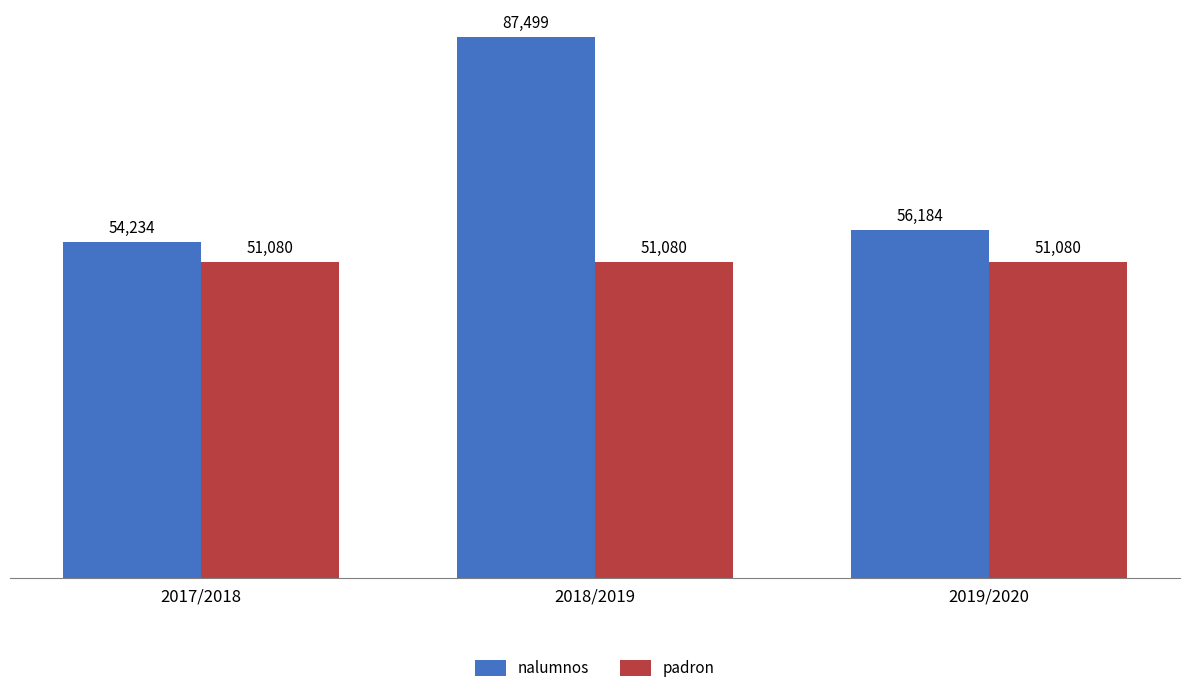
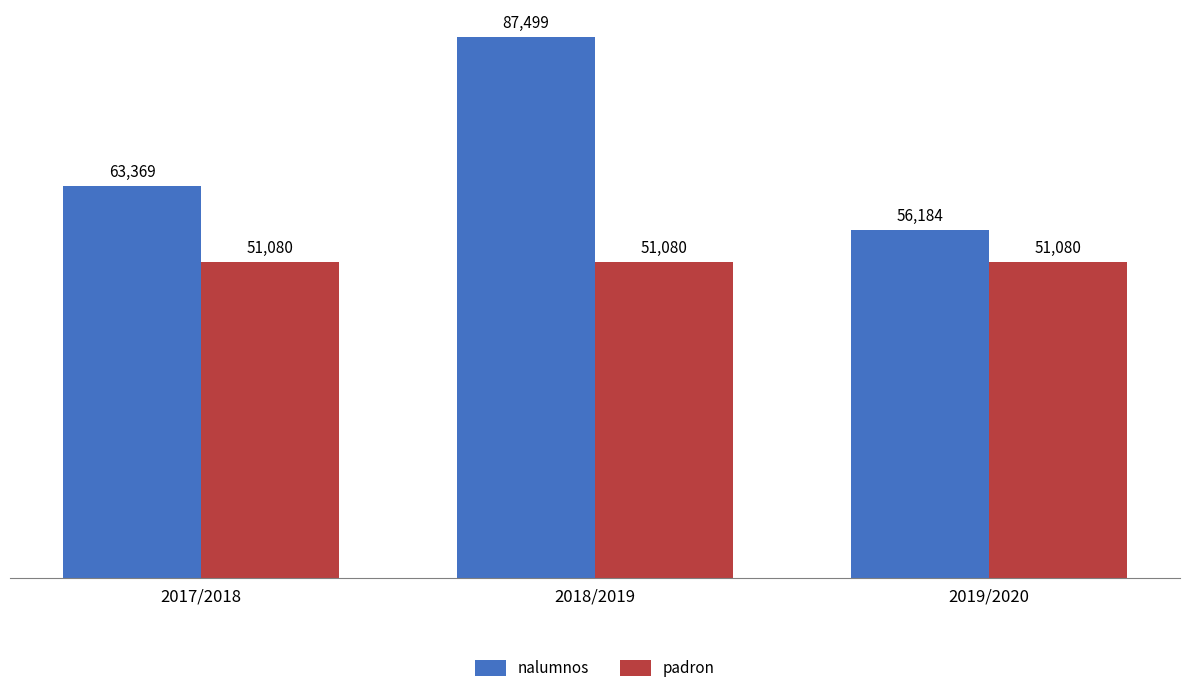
nalumnos, 2017/2018: 54,234 -> 63,369
